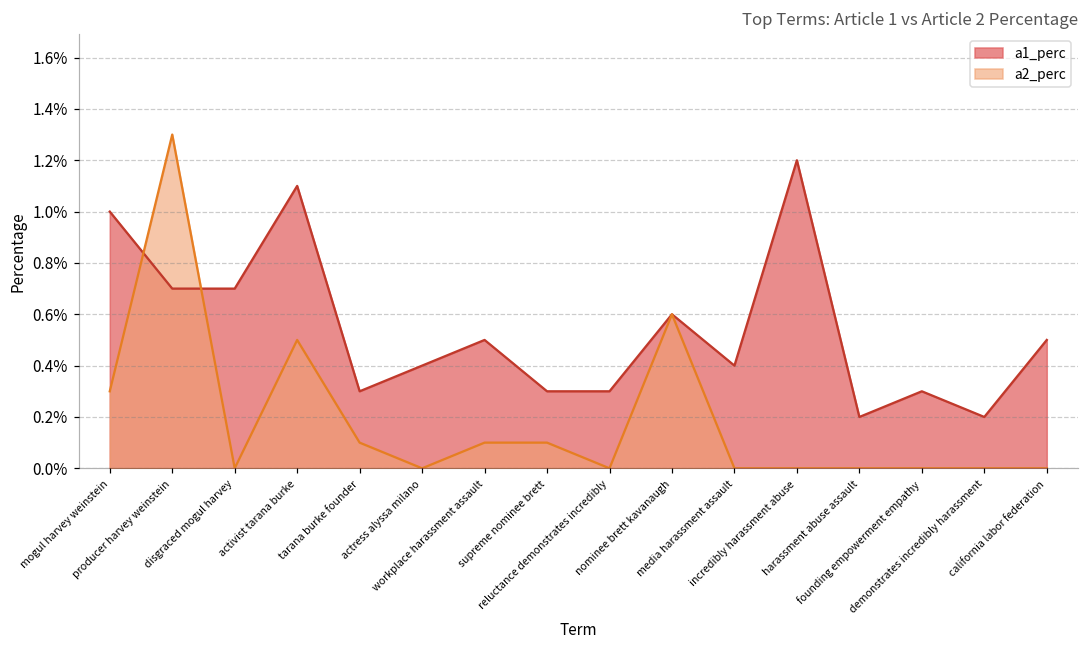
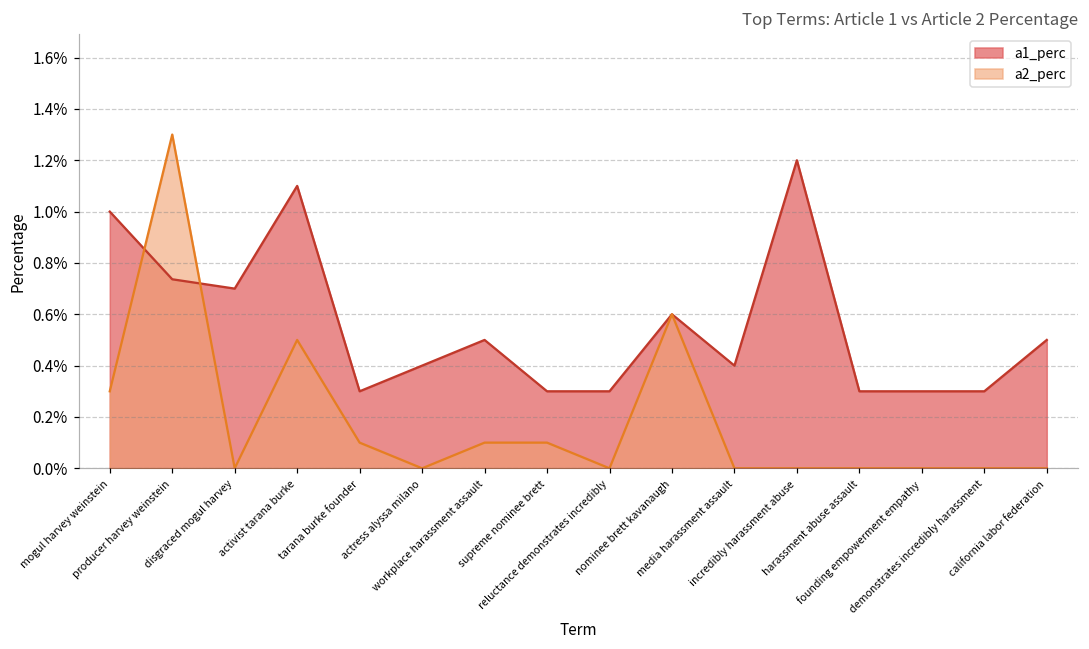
a1_perc, producer harvey weinstein: 0.70% -> 0.74%
a1_perc, harassment abuse assault: 0.20% -> 0.30%
a1_perc, demonstrates incredibly harassment: 0.20% -> 0.30%
